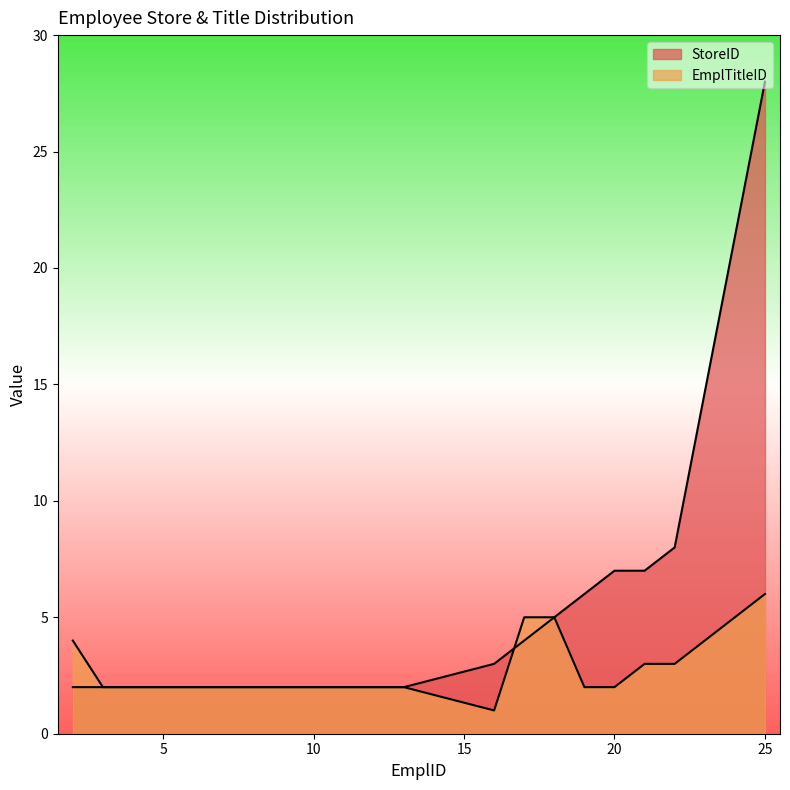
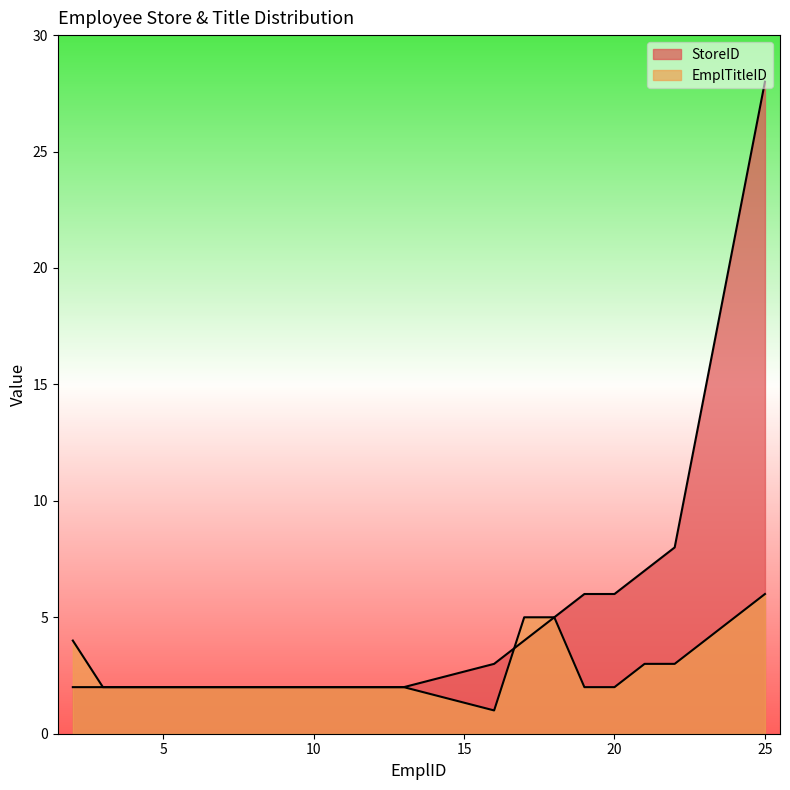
StoreID, 20: 7 -> 6
